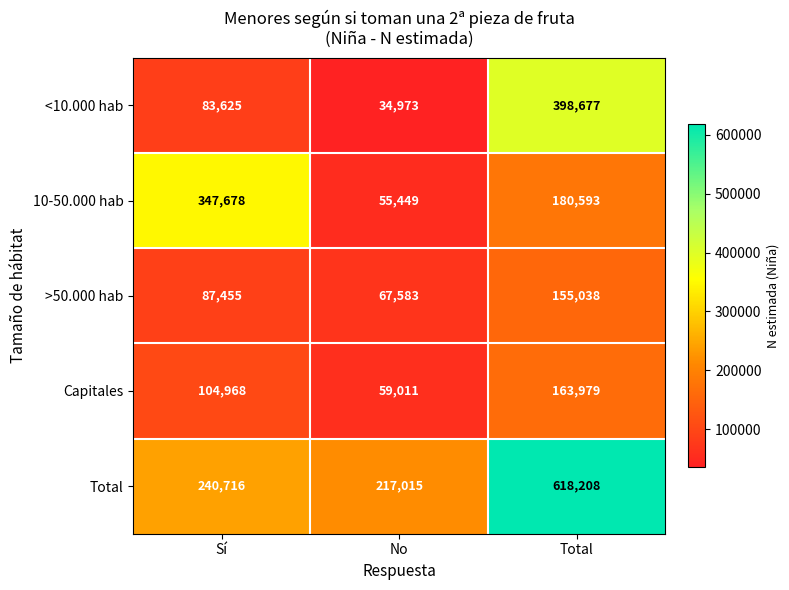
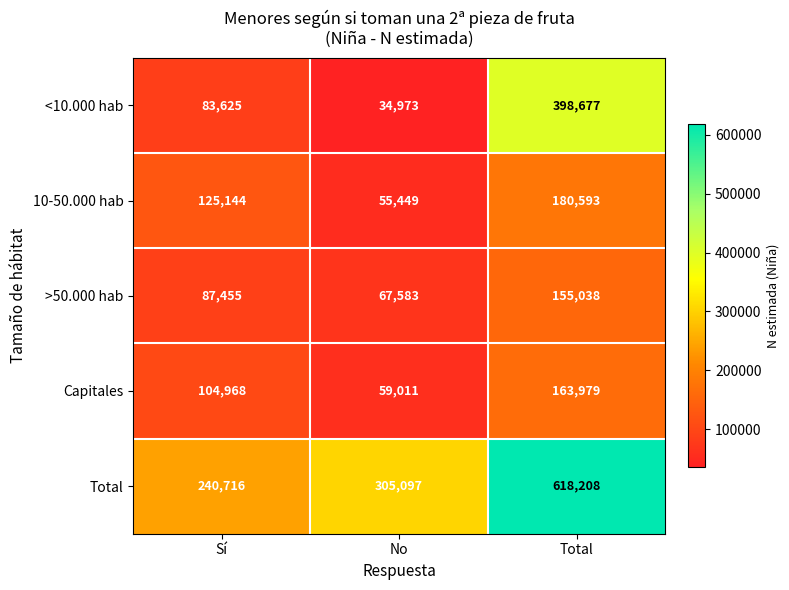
10-50.000 hab, Sí: 347,678 -> 125,144
Total, No: 217,015 -> 305,097
